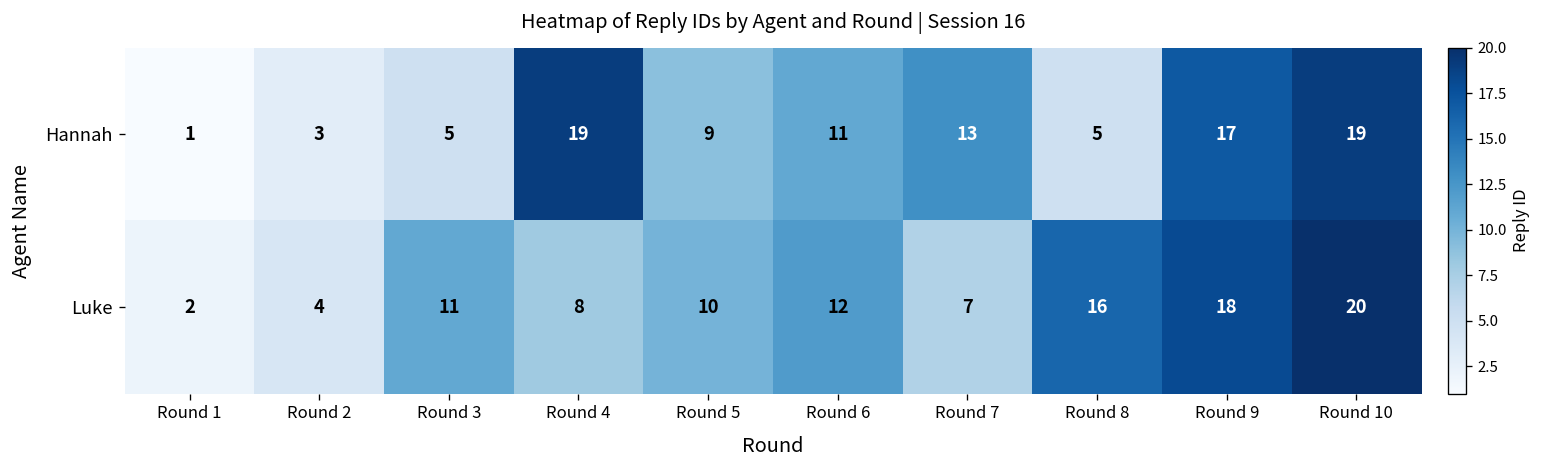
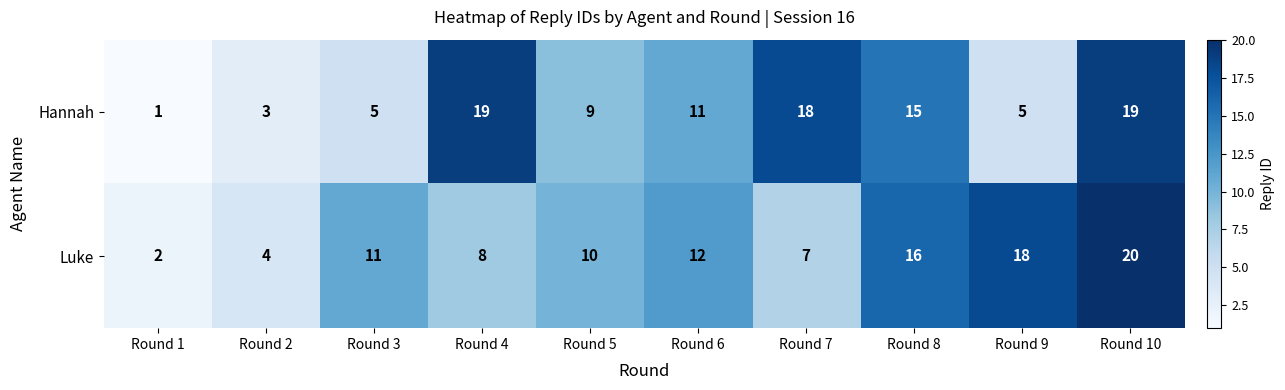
Hannah, Round 7: 13 -> 18
Hannah, Round 8: 5 -> 15
Hannah, Round 9: 17 -> 5
